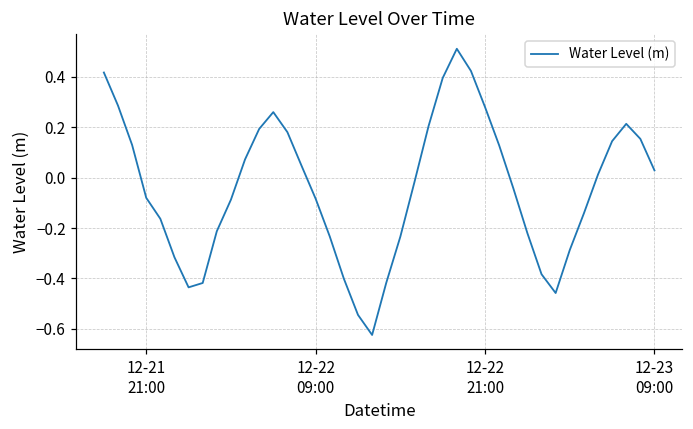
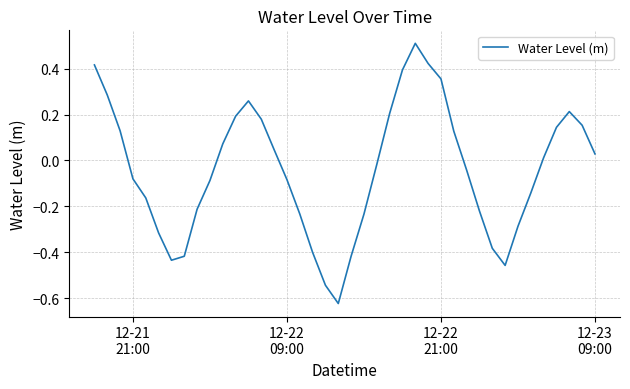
12-22 21:00: 0.28 -> 0.36
